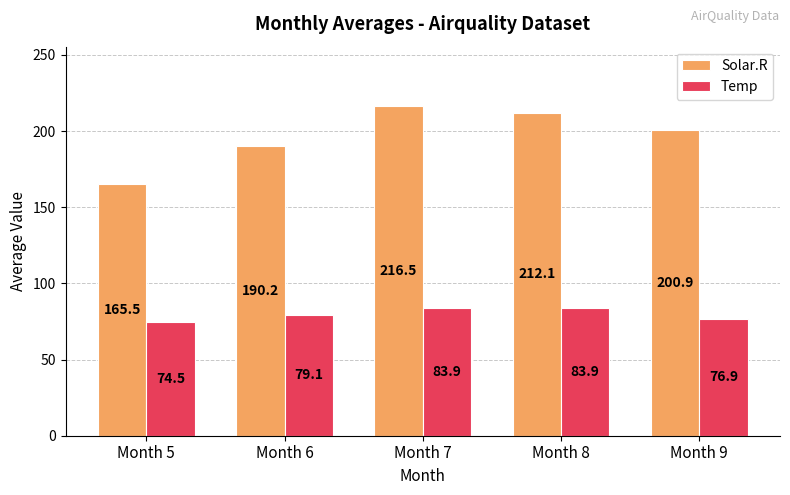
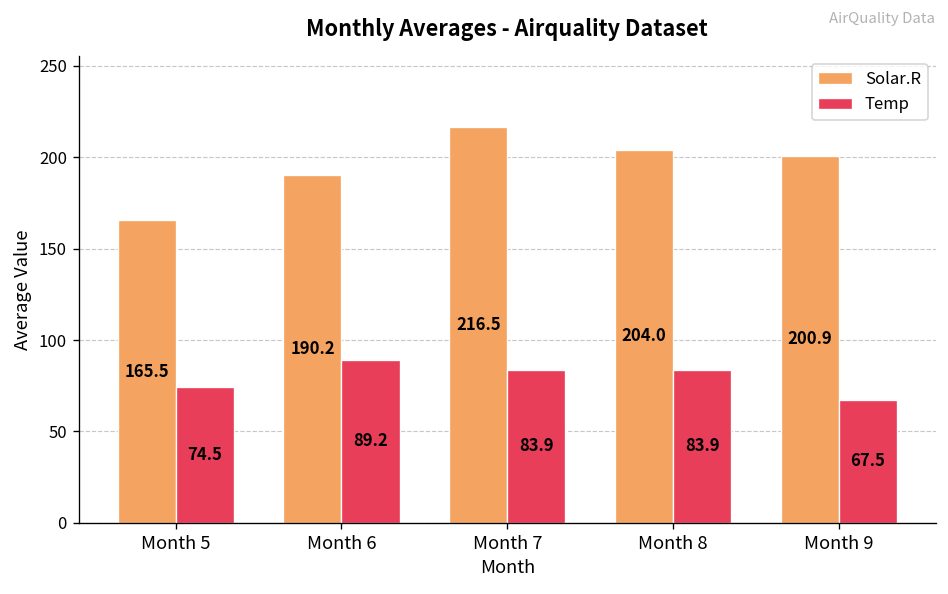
Temp, Month 6: 79.1 -> 89.2
Solar.R, Month 8: 212.1 -> 204.0
Temp, Month 9: 76.9 -> 67.5
